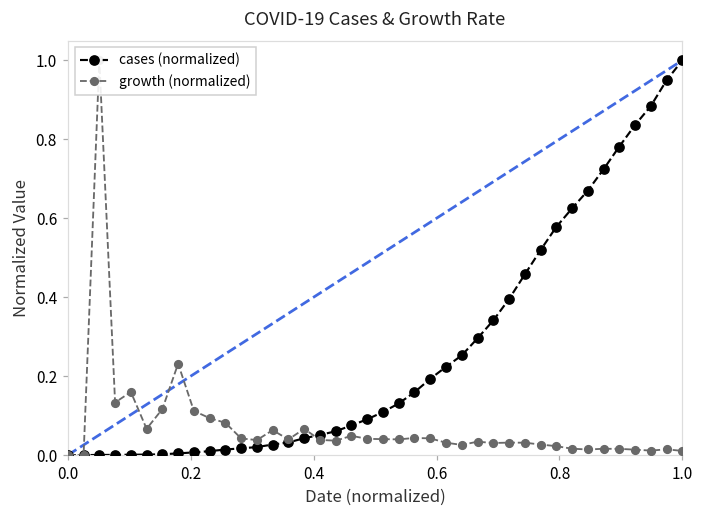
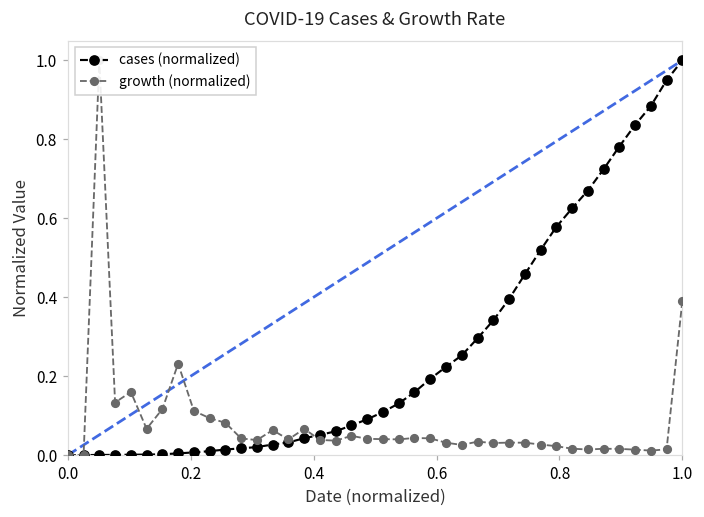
growth (normalized), 1.0: 0.01 -> 0.39
